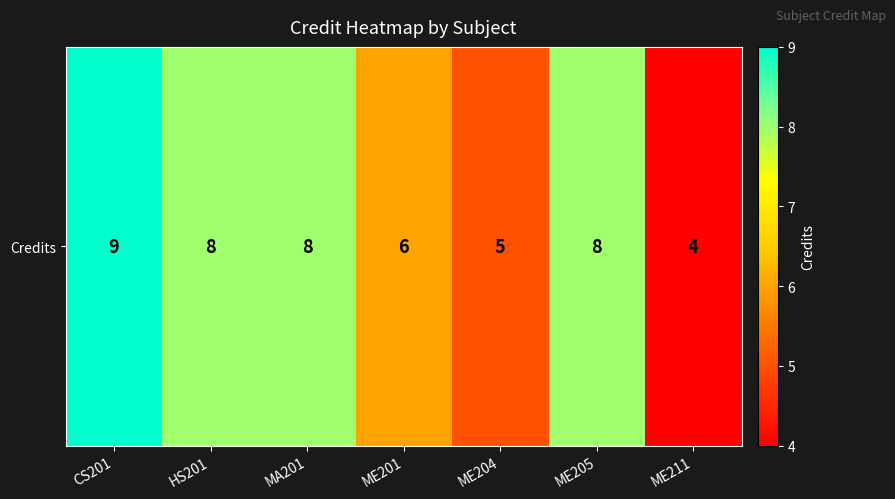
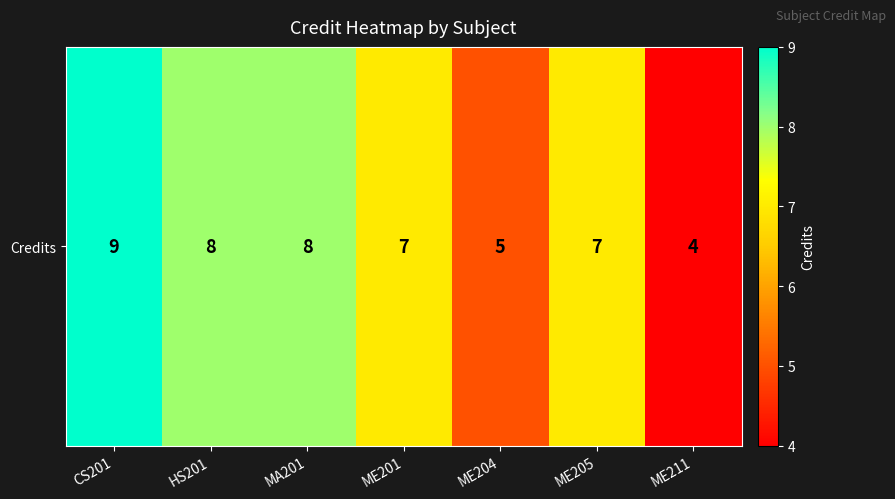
Credits, ME201: 6 -> 7
Credits, ME205: 8 -> 7
